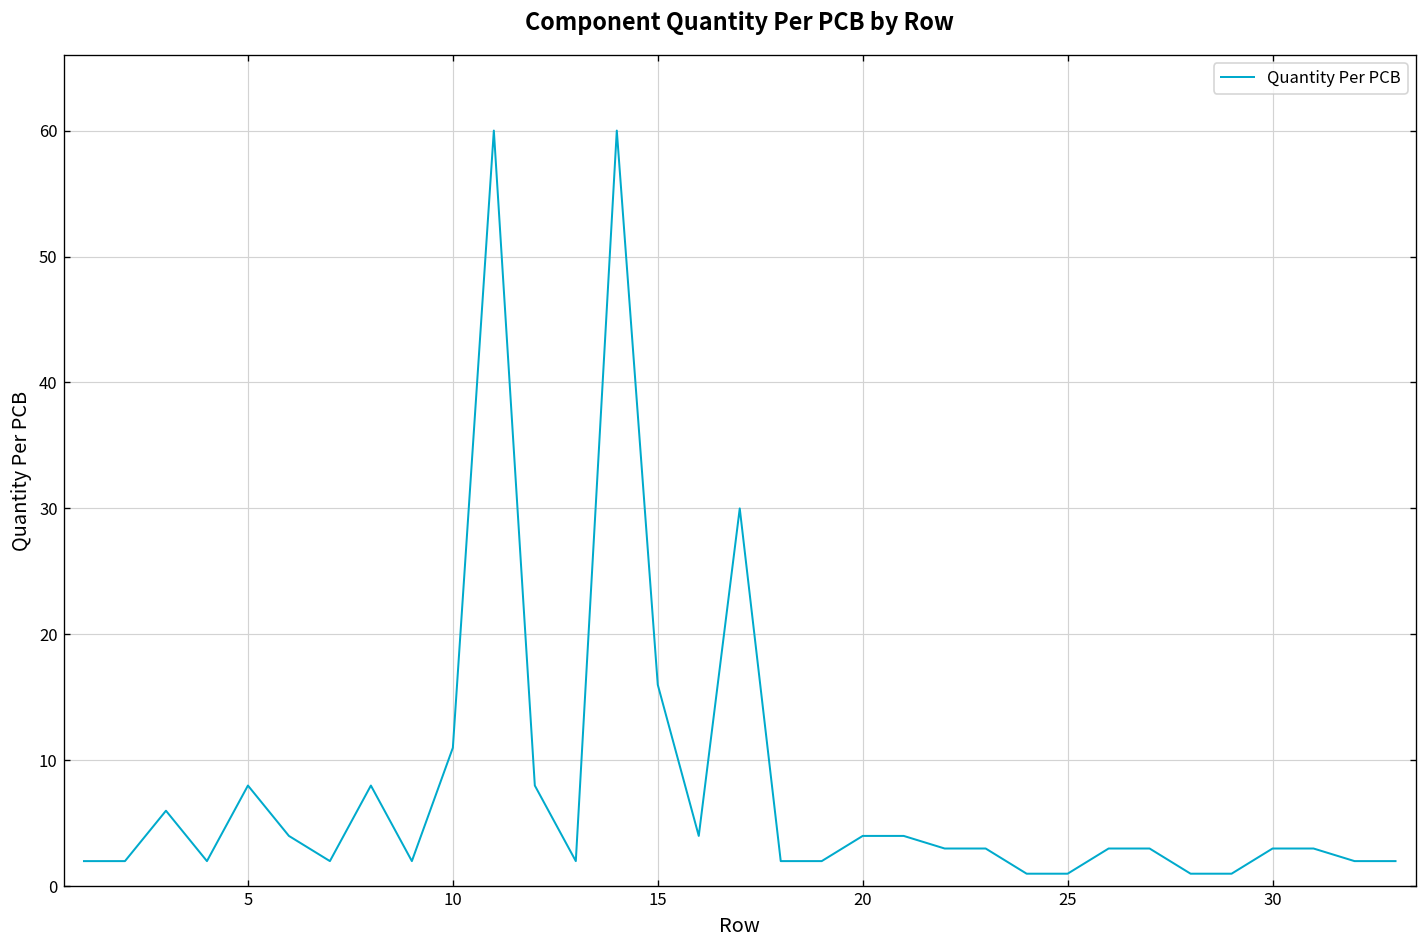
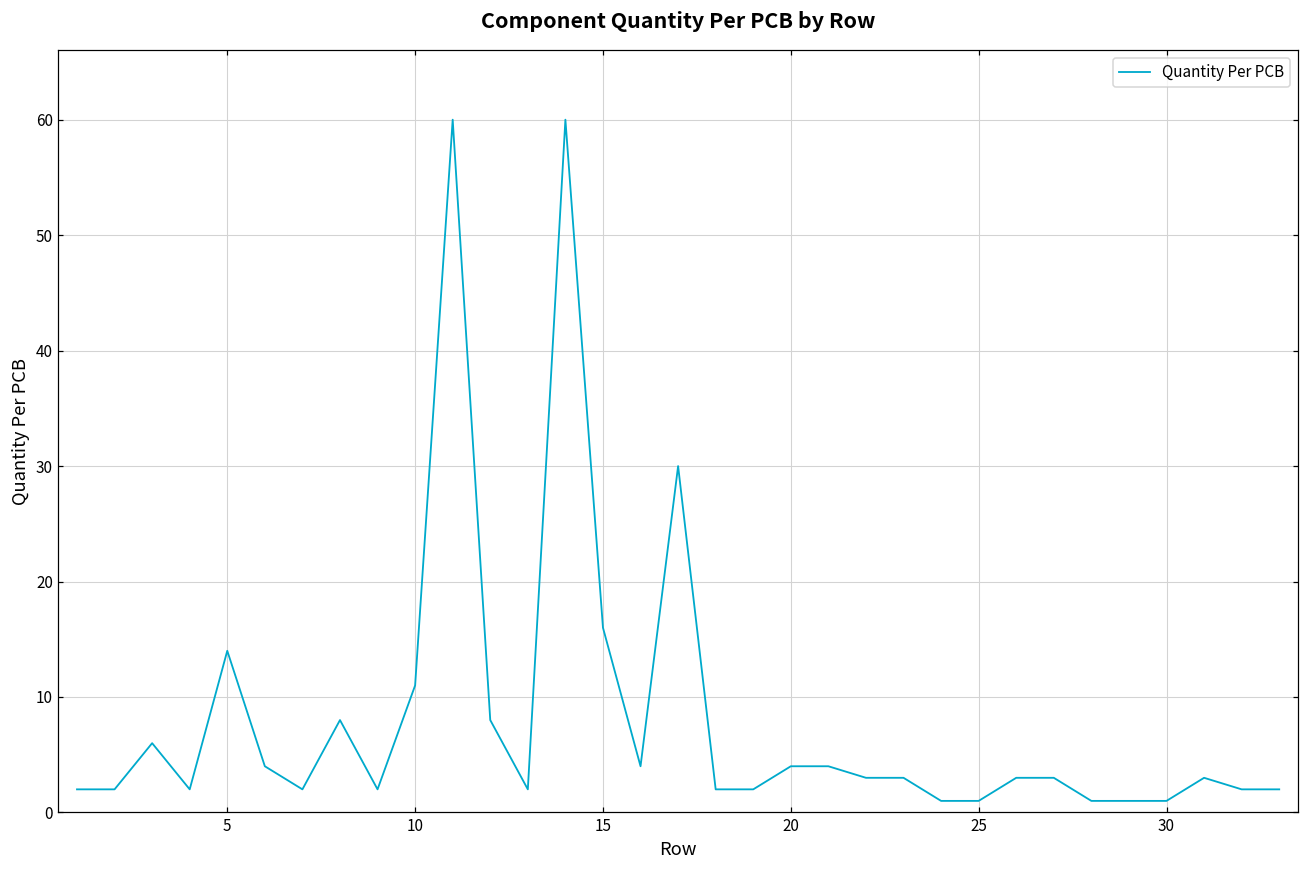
5: 8 -> 14
30: 3 -> 1
